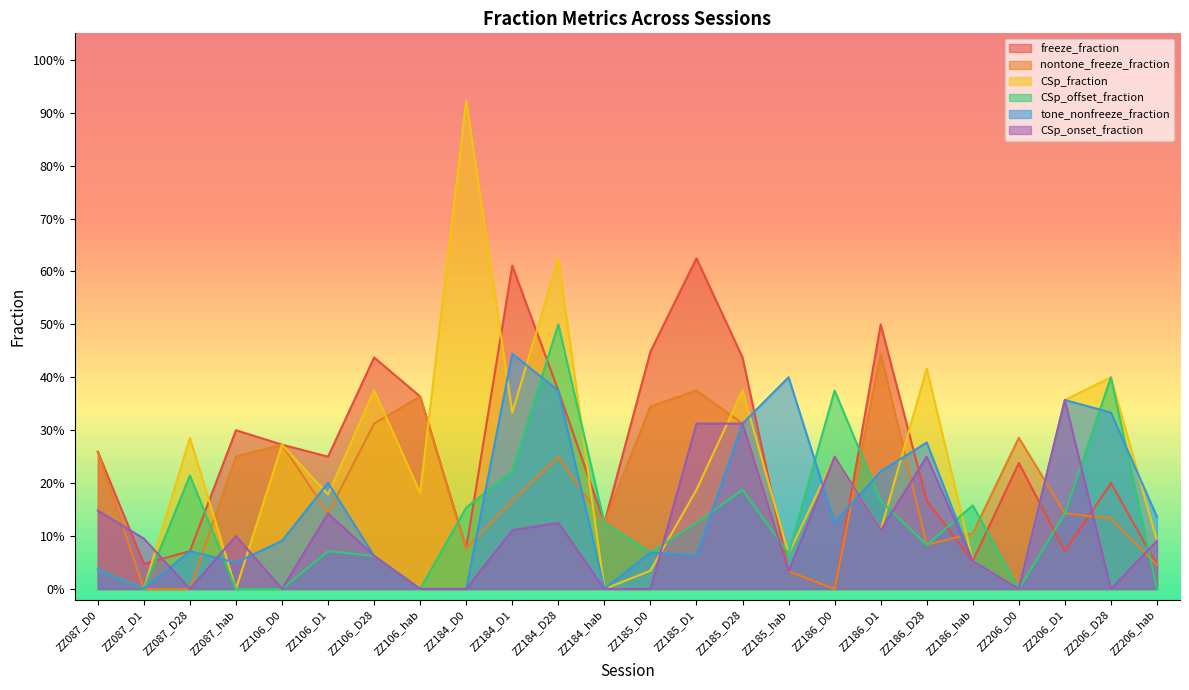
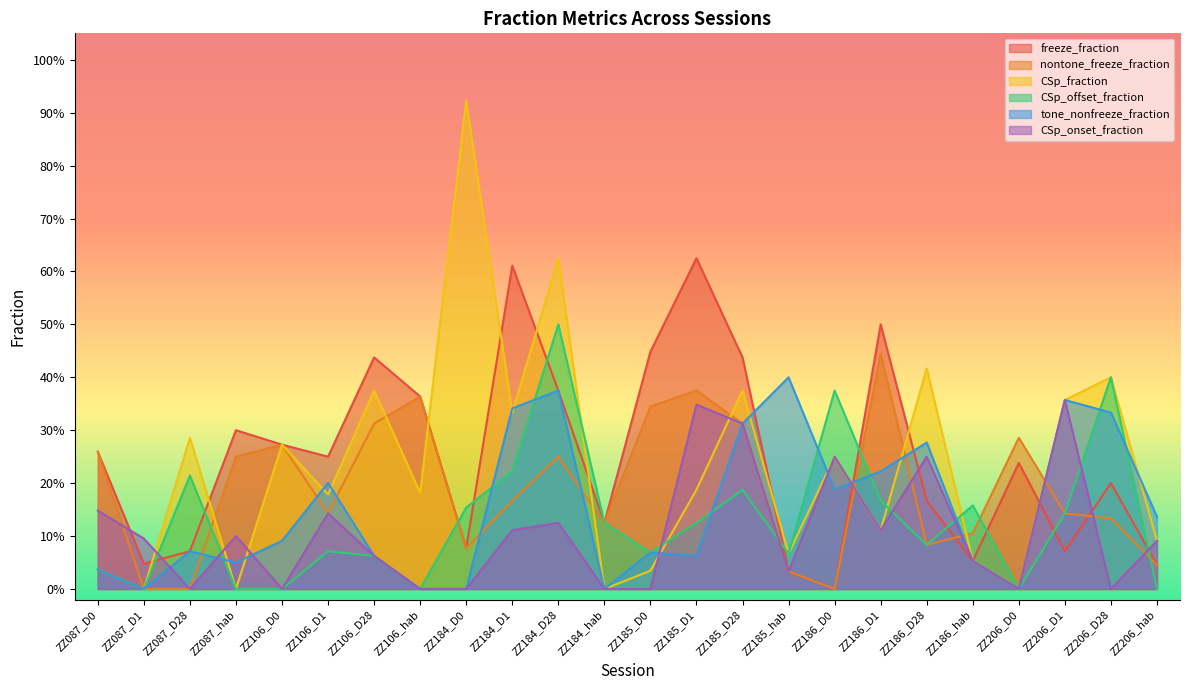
tone_nonfreeze_fraction, ZZ184_D1: 44% -> 34%
CSp_onset_fraction, ZZ185_D1: 31% -> 35%
tone_nonfreeze_fraction, ZZ186_D0: 13% -> 19%
